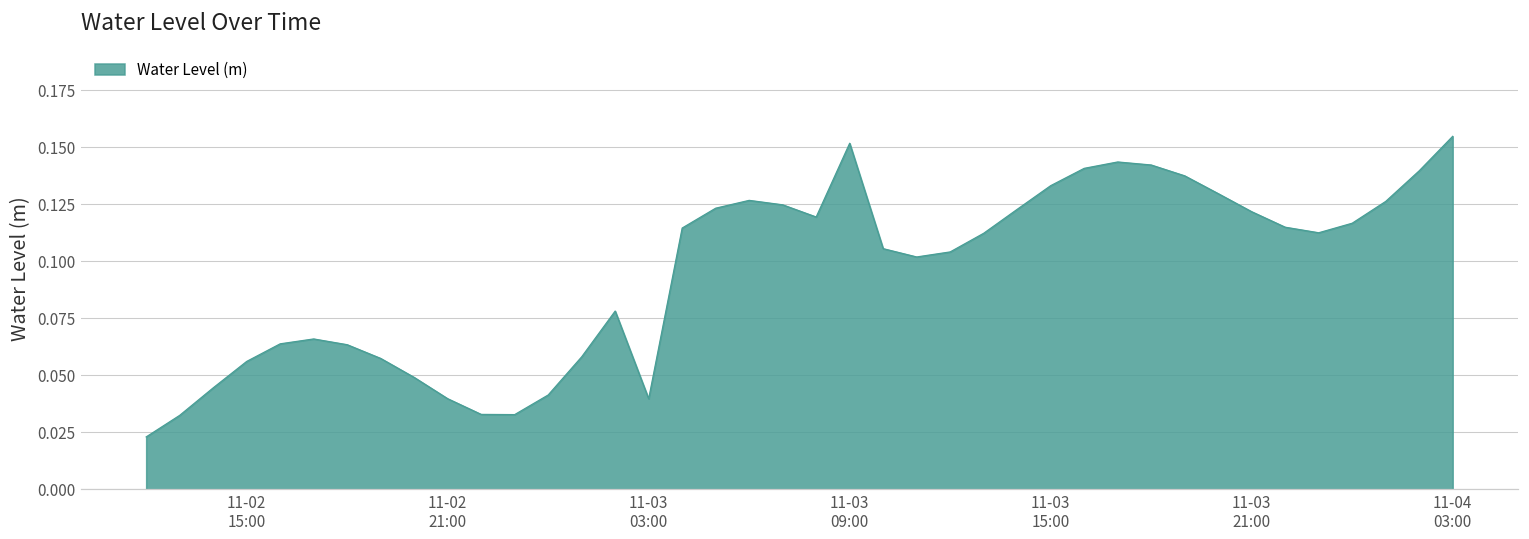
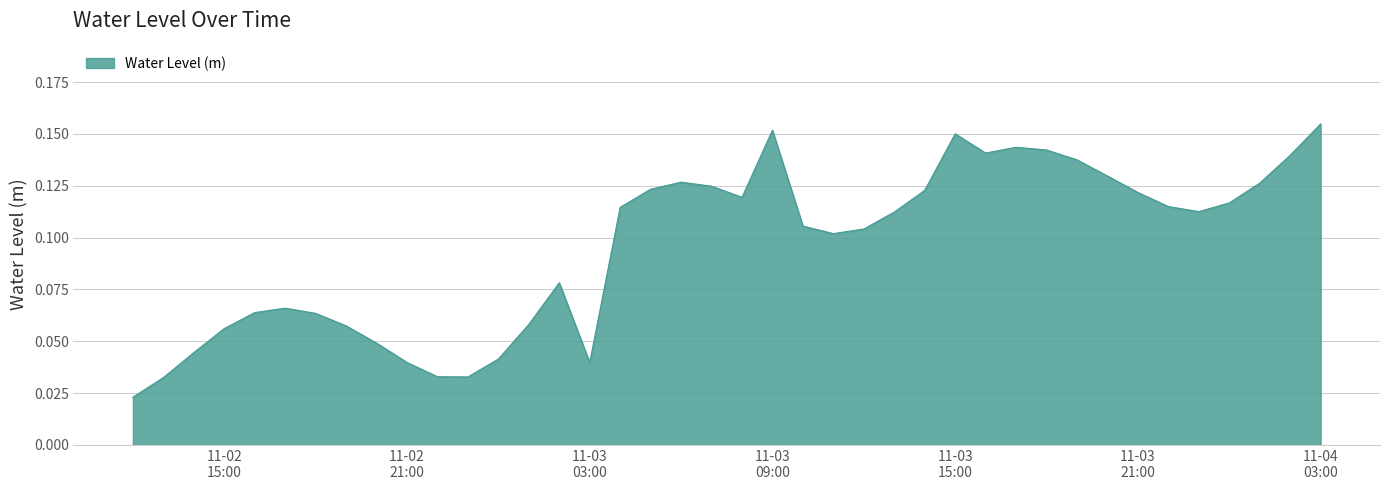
11-03 15:00: 0.133 -> 0.150
